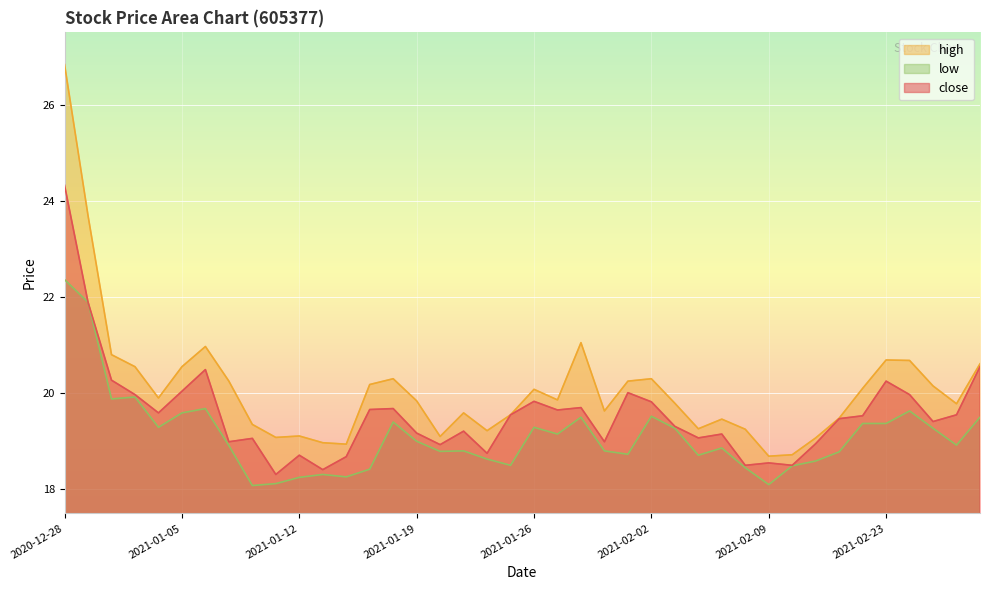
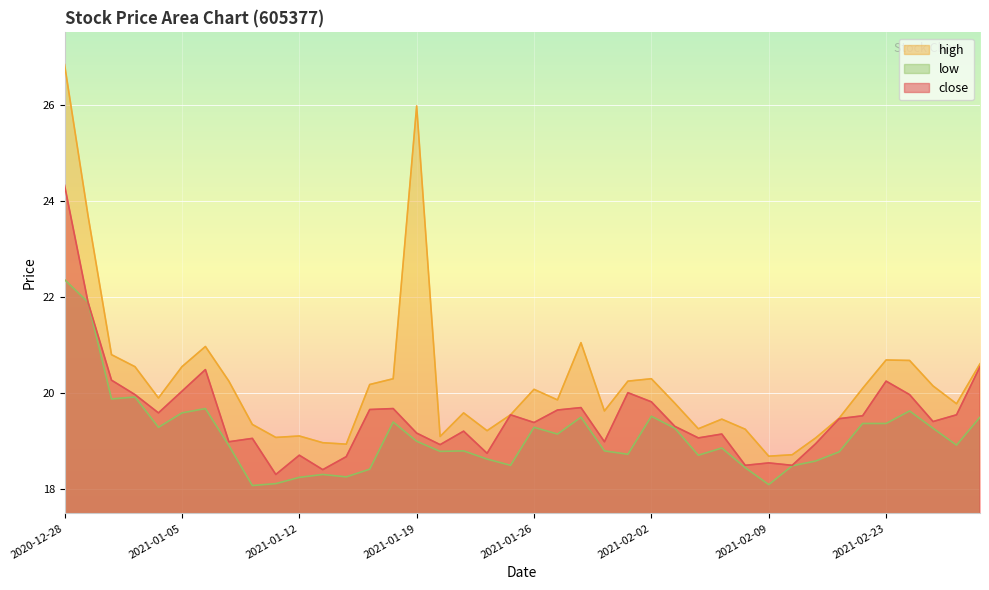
high, 2021-01-19: 19.8 -> 26.0
close, 2021-01-26: 19.8 -> 19.4
